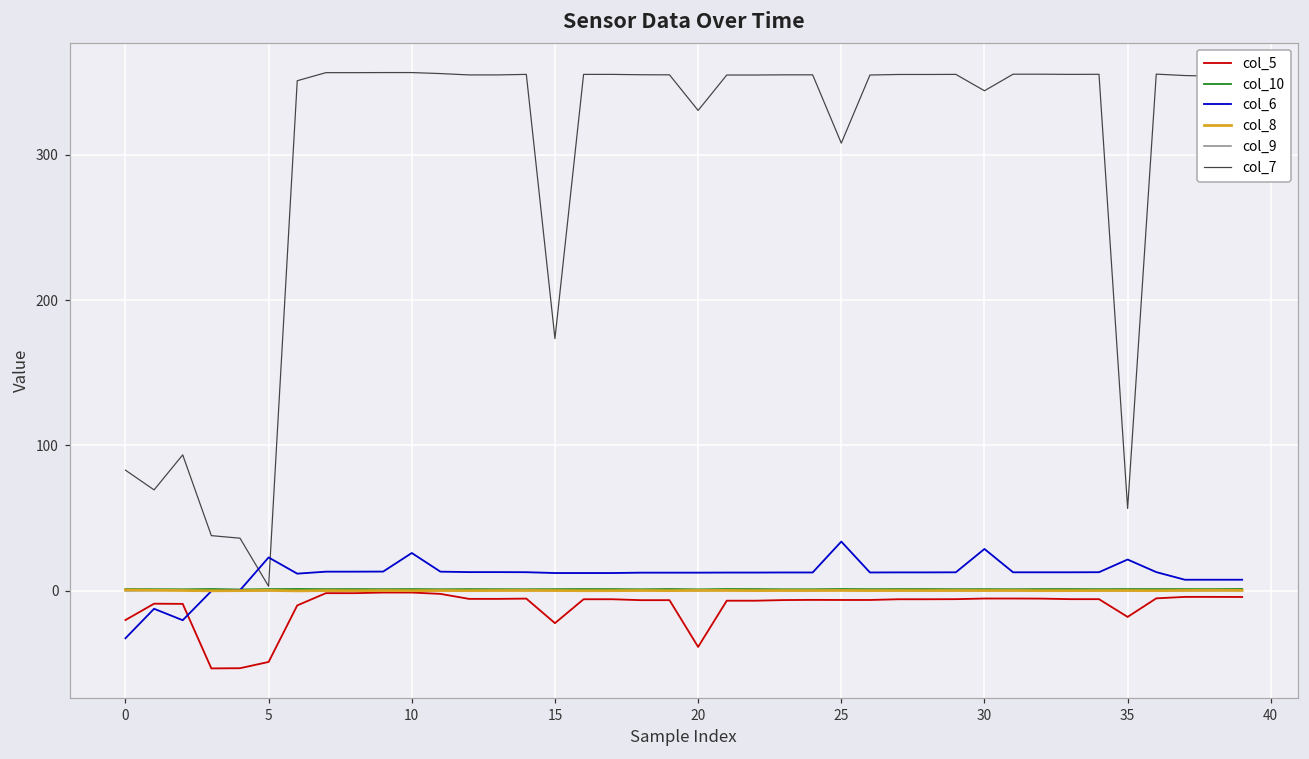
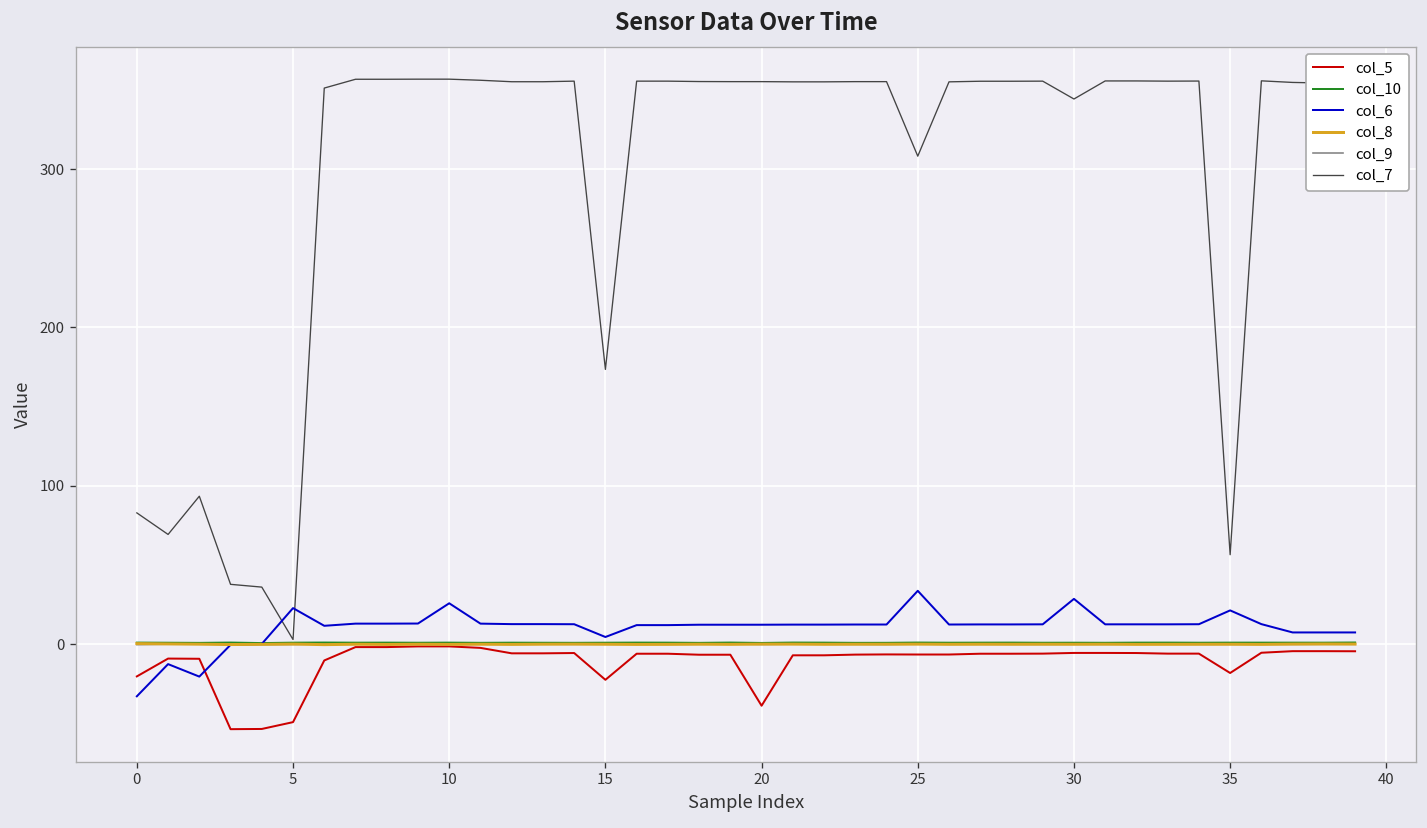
col_6, 15: 12 -> 5
col_7, 20: 331 -> 355
